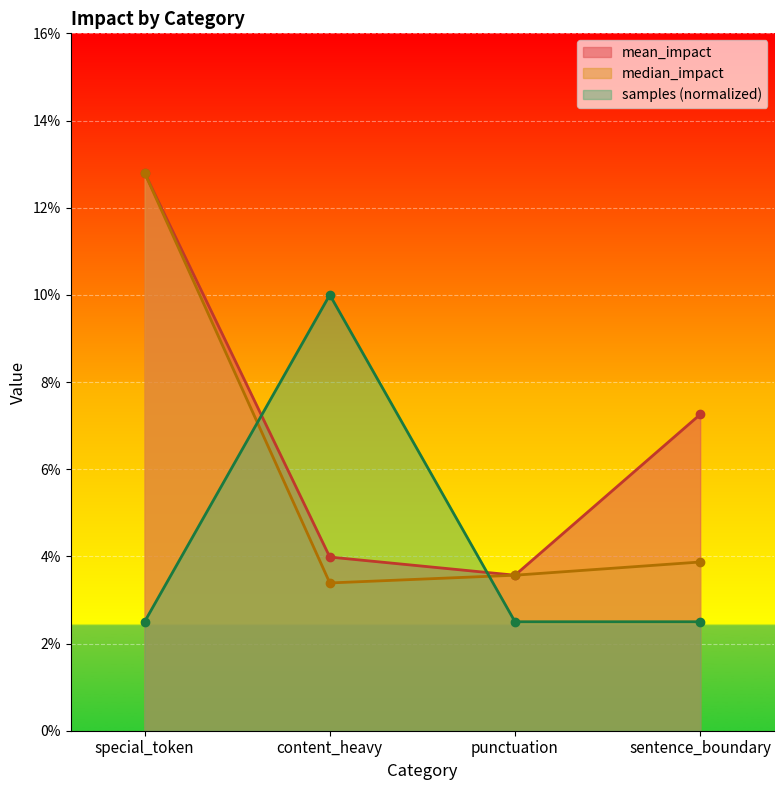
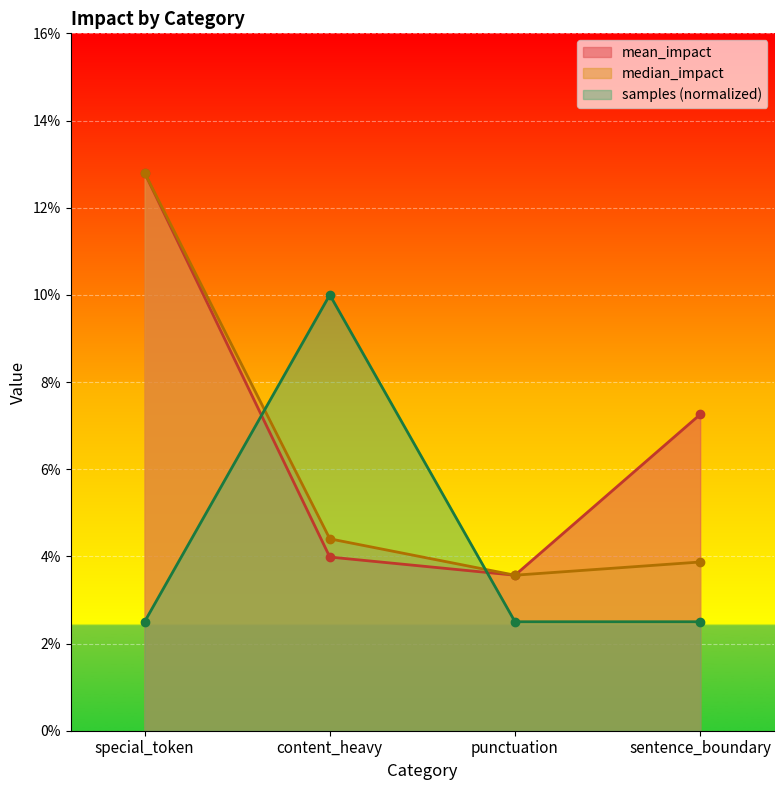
median_impact, content_heavy: 3.4% -> 4.4%
